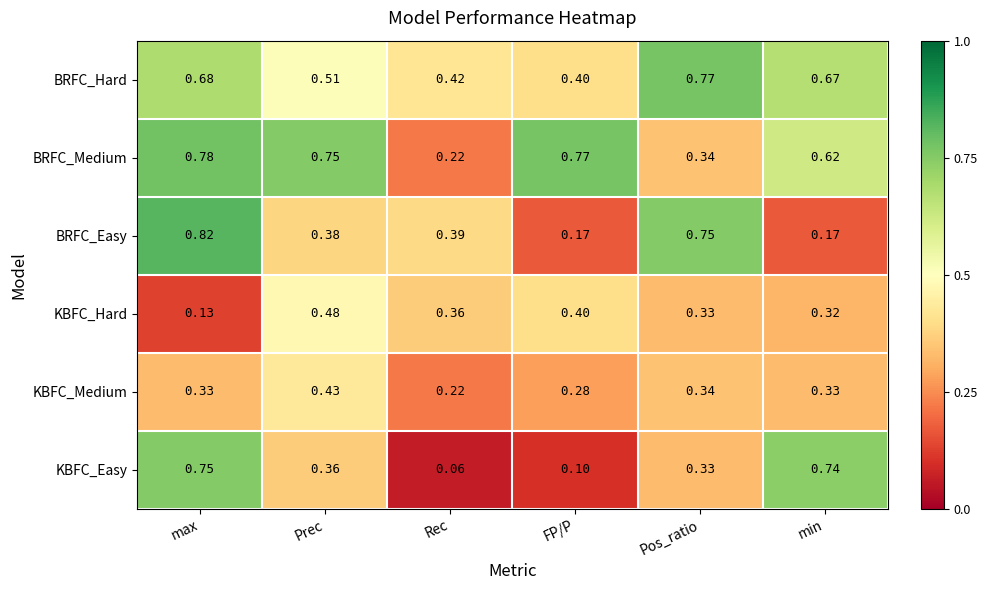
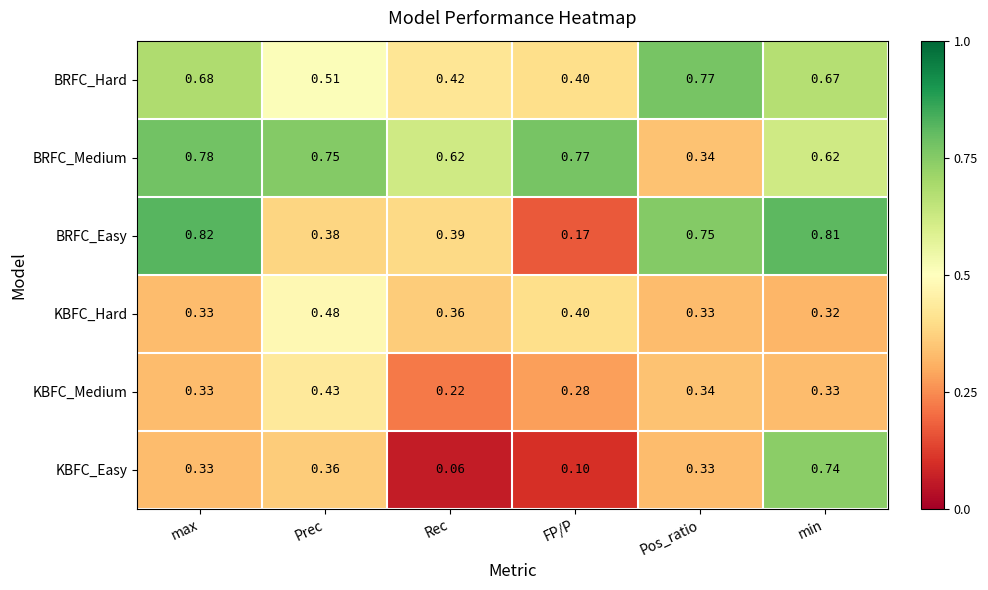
BRFC_Medium, Rec: 0.22 -> 0.62
BRFC_Easy, min: 0.17 -> 0.81
KBFC_Hard, max: 0.13 -> 0.33
KBFC_Easy, max: 0.75 -> 0.33
